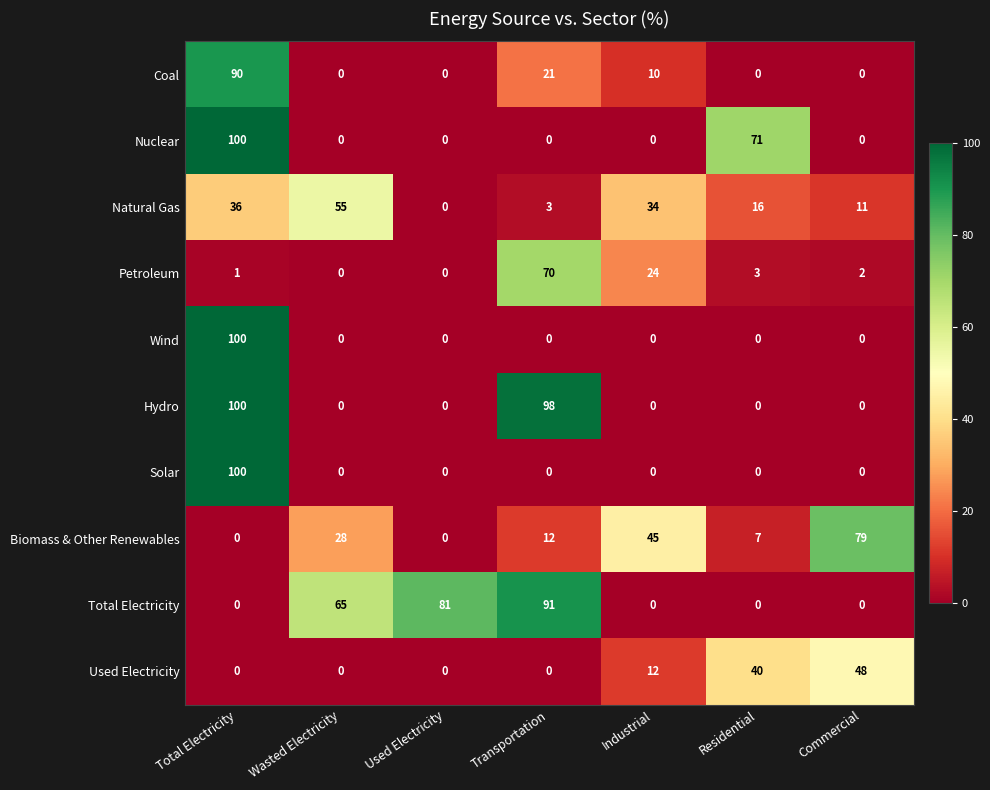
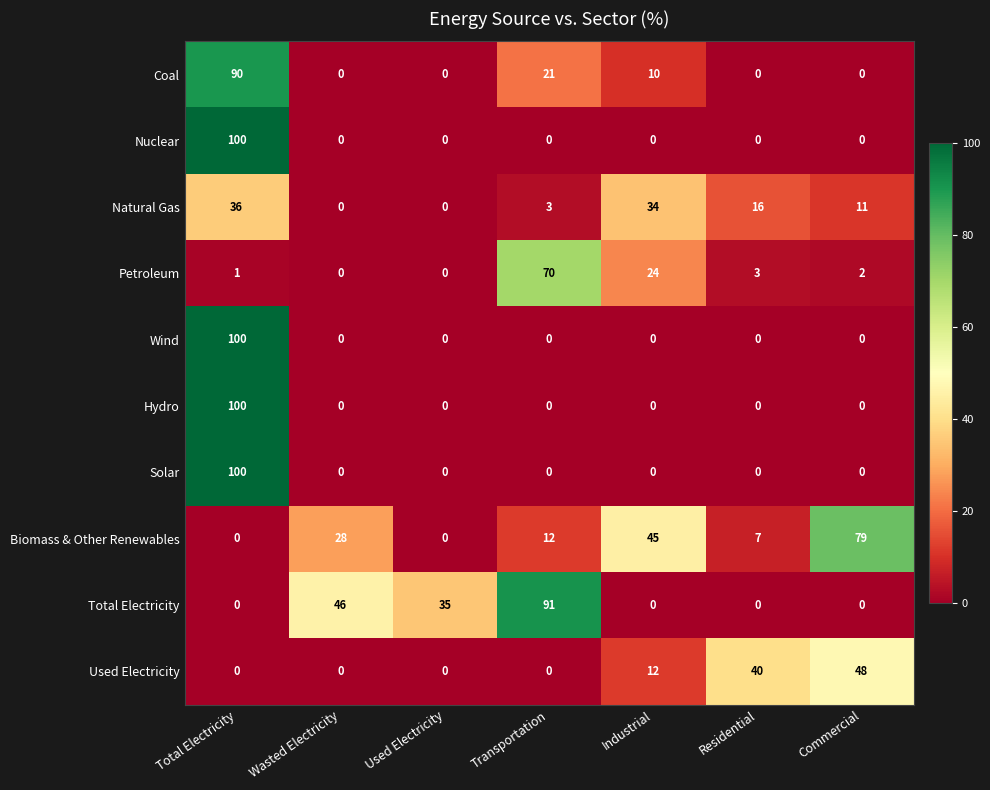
Nuclear, Residential: 71 -> 0
Natural Gas, Wasted Electricity: 55 -> 0
Hydro, Transportation: 98 -> 0
Total Electricity, Wasted Electricity: 65 -> 46
Total Electricity, Used Electricity: 81 -> 35
